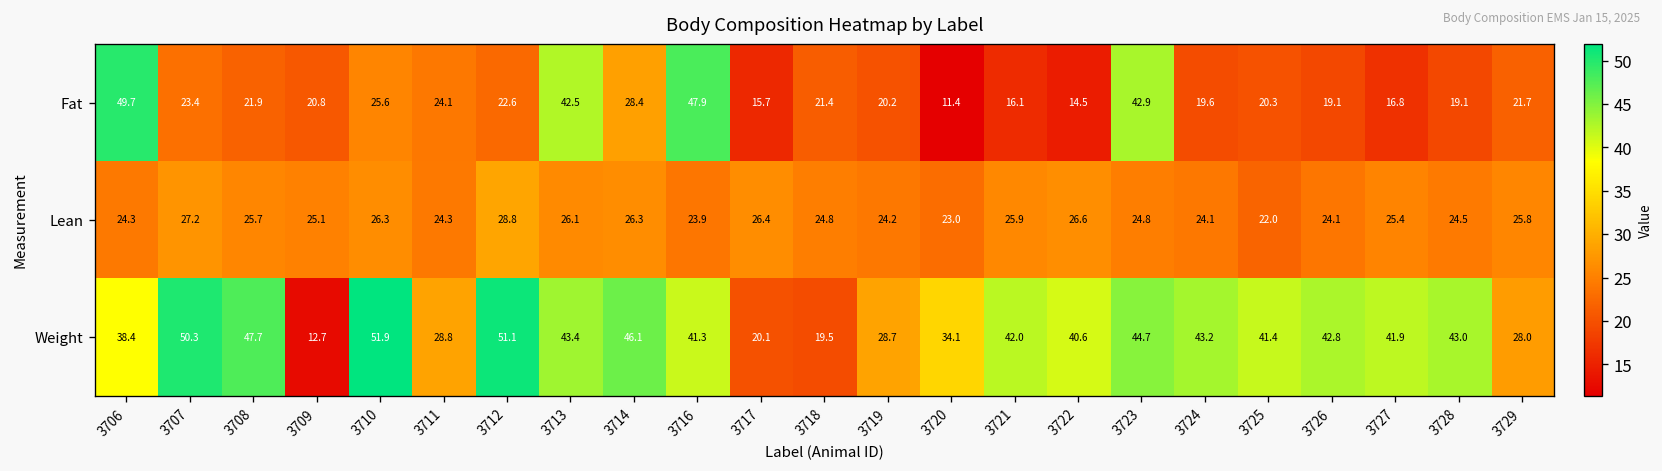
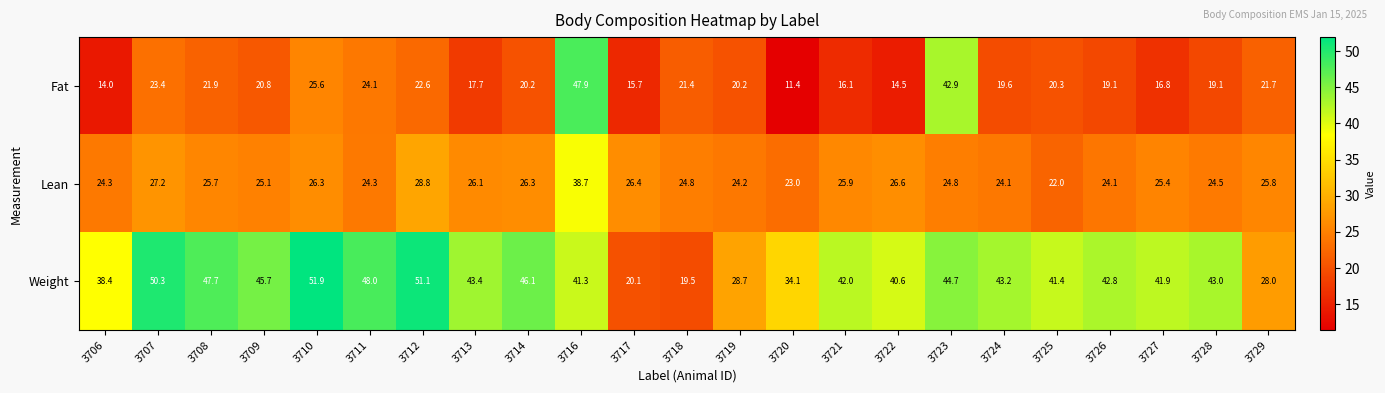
Fat, 3706: 49.7 -> 14.0
Fat, 3713: 42.5 -> 17.7
Fat, 3714: 28.4 -> 20.2
Lean, 3716: 23.9 -> 38.7
Weight, 3709: 12.7 -> 45.7
Weight, 3711: 28.8 -> 48.0
